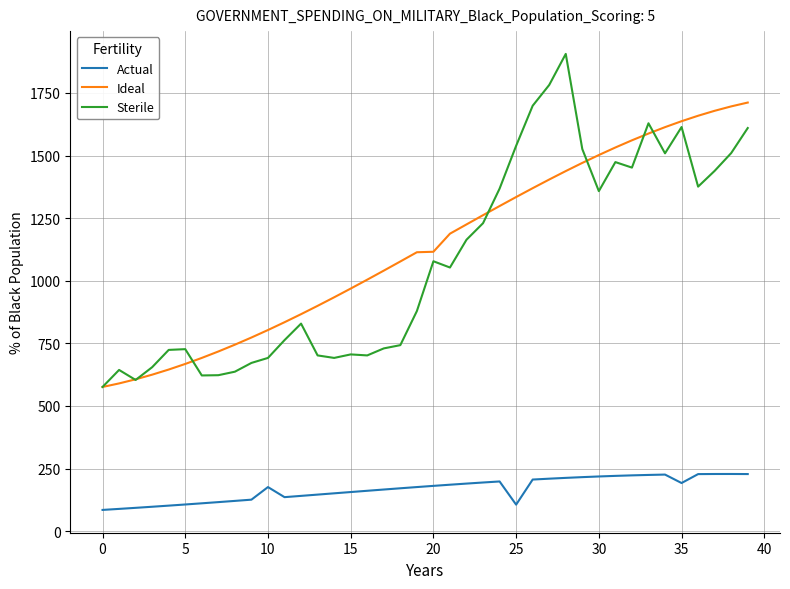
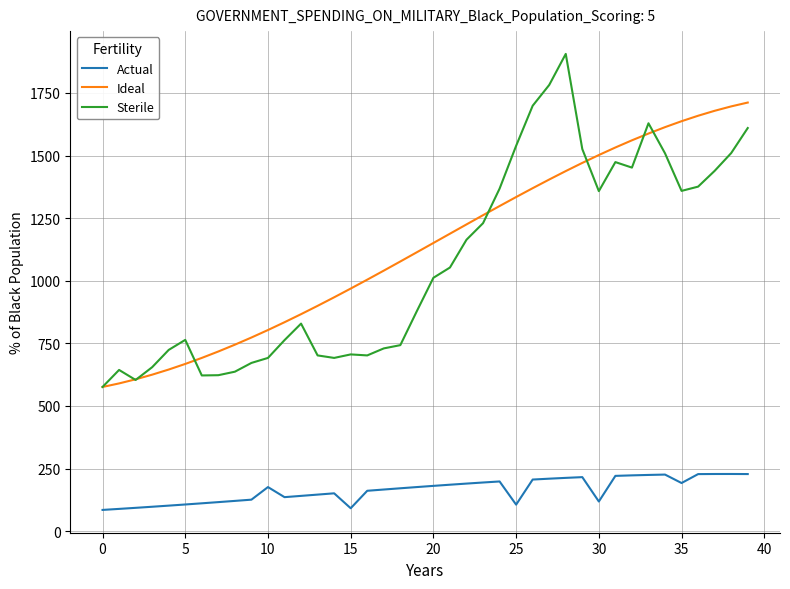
Sterile, 5: 730 -> 760
Actual, 15: 160 -> 90
Ideal, 20: 1120 -> 1150
Sterile, 20: 1080 -> 1010
Actual, 30: 220 -> 120
Sterile, 35: 1610 -> 1360
